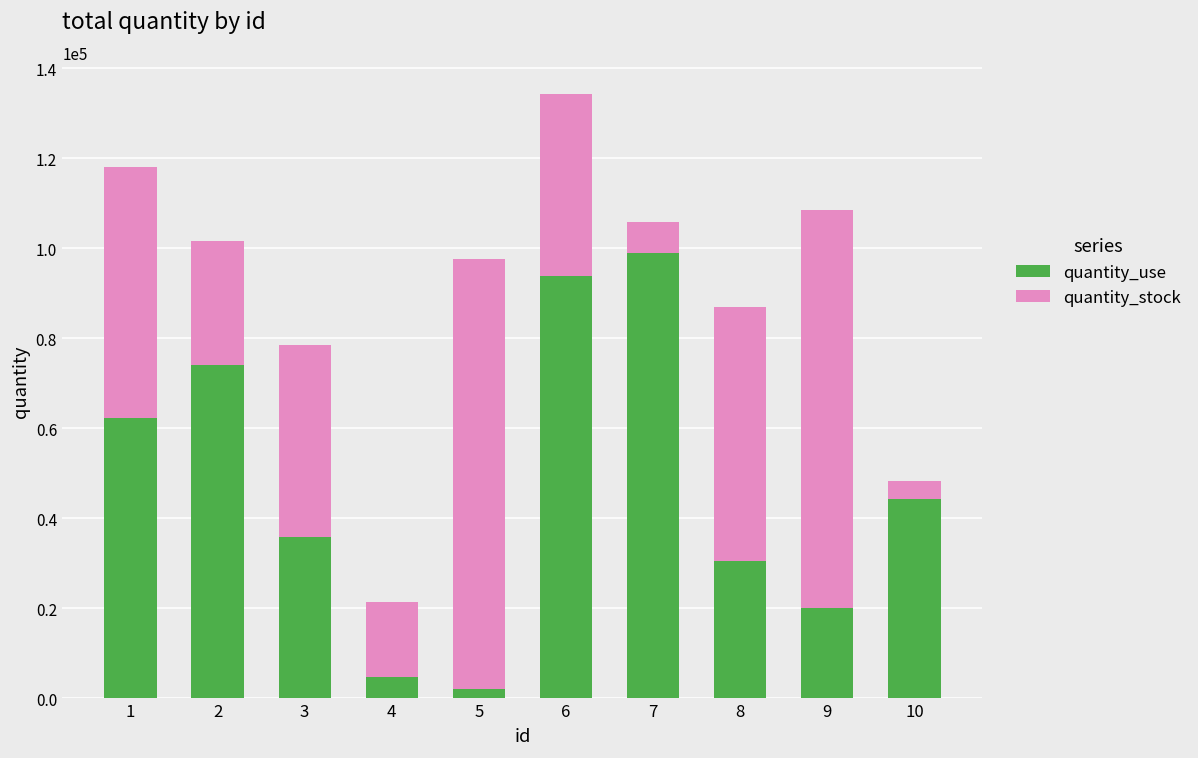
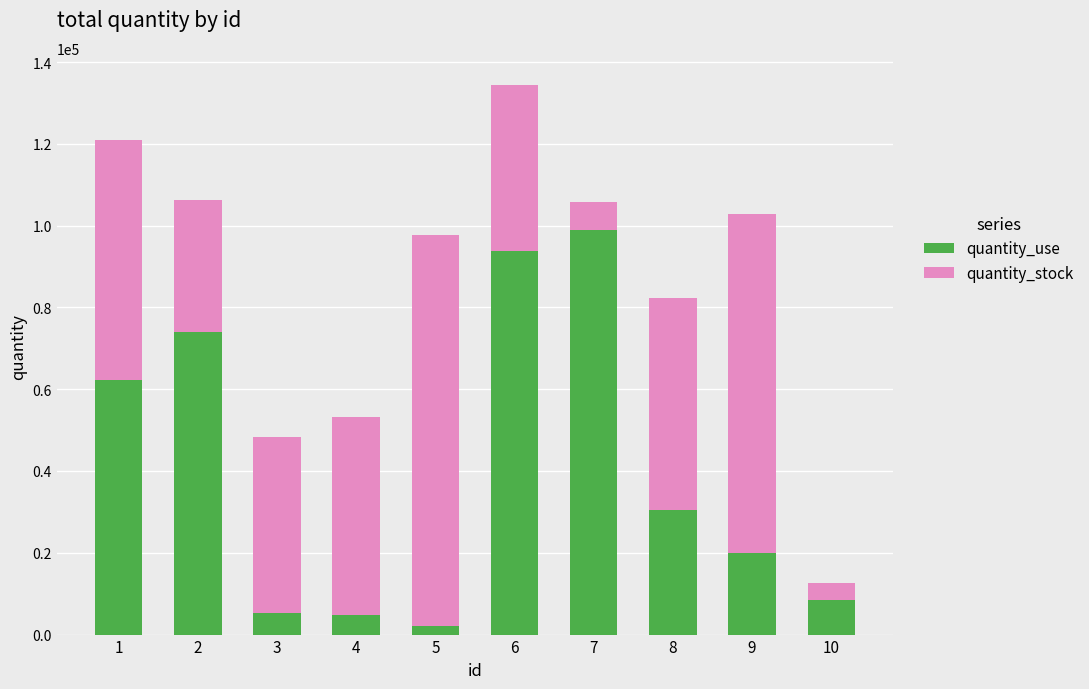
quantity_stock, 1: 56000 -> 59000
quantity_stock, 2: 28000 -> 32000
quantity_use, 3: 36000 -> 5000
quantity_stock, 4: 17000 -> 49000
quantity_stock, 8: 56000 -> 52000
quantity_stock, 9: 89000 -> 83000
quantity_use, 10: 44000 -> 8000
